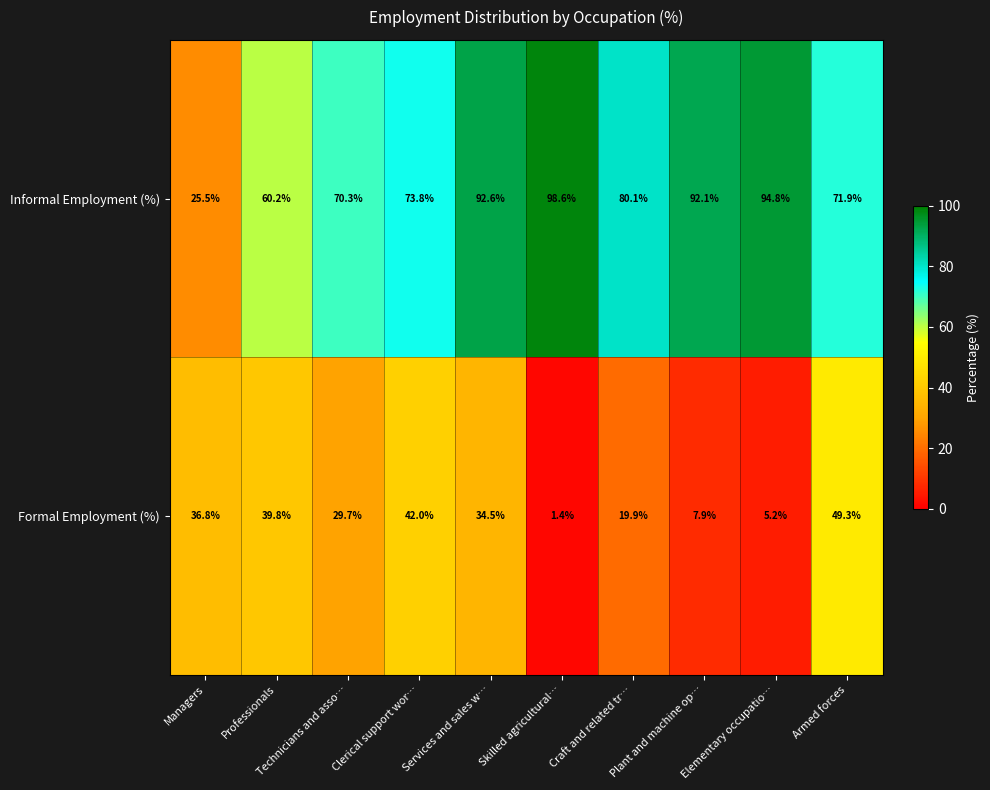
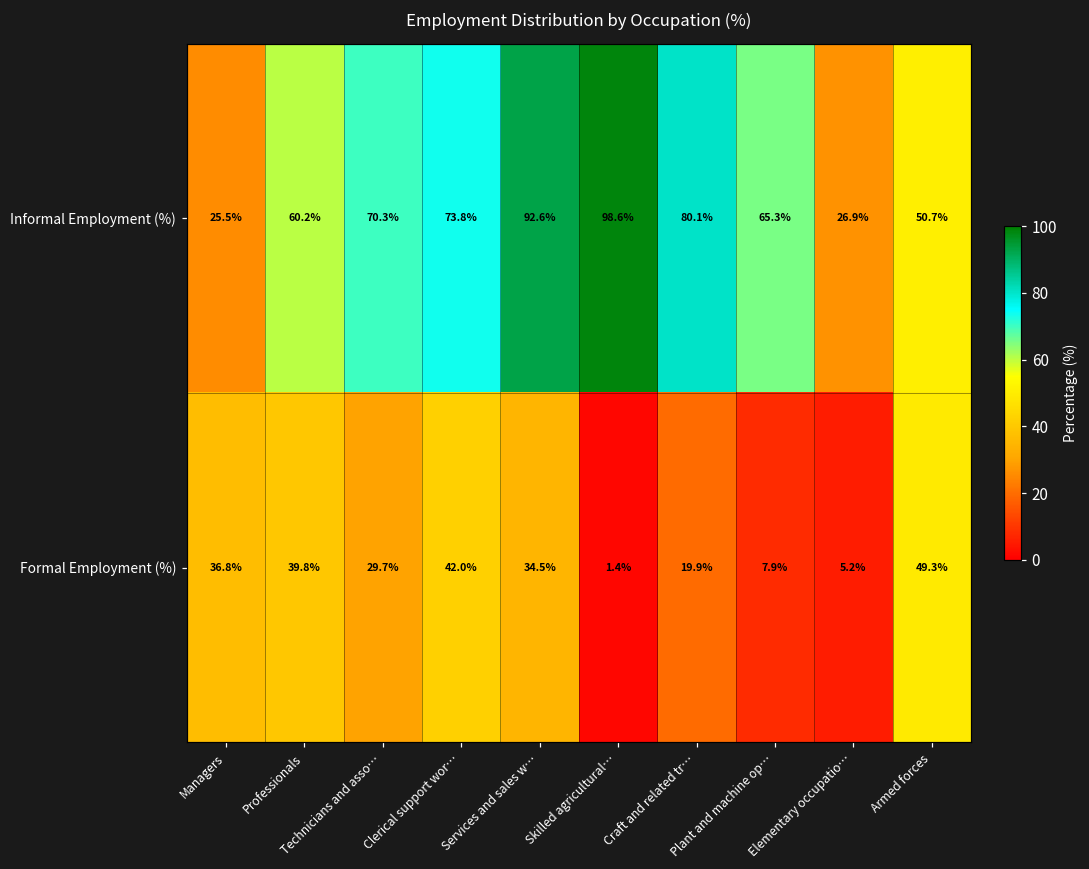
Informal Employment (%), Plant and machine op…: 92.1% -> 65.3%
Informal Employment (%), Elementary occupatio…: 94.8% -> 26.9%
Informal Employment (%), Armed forces: 71.9% -> 50.7%
